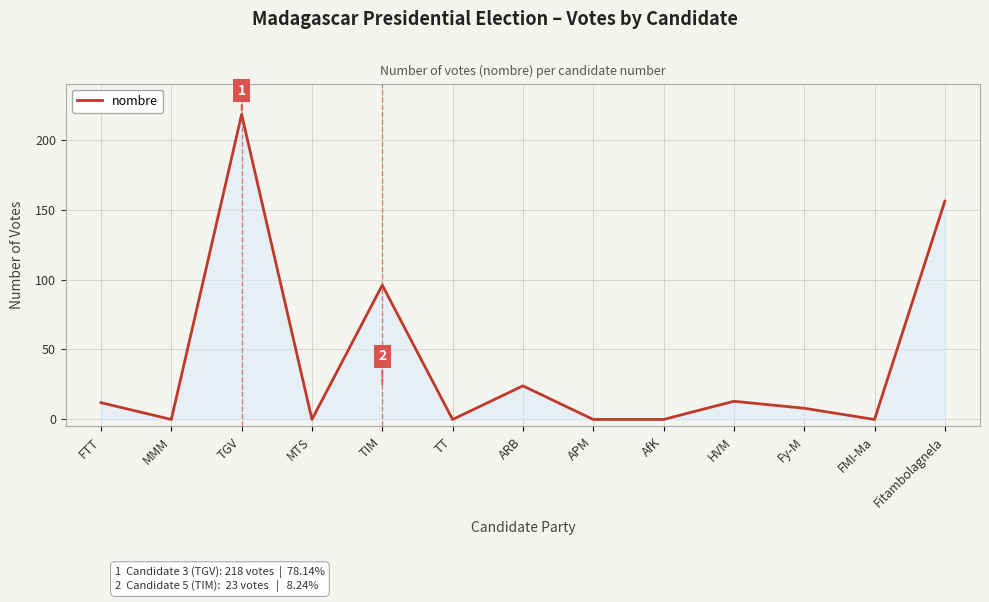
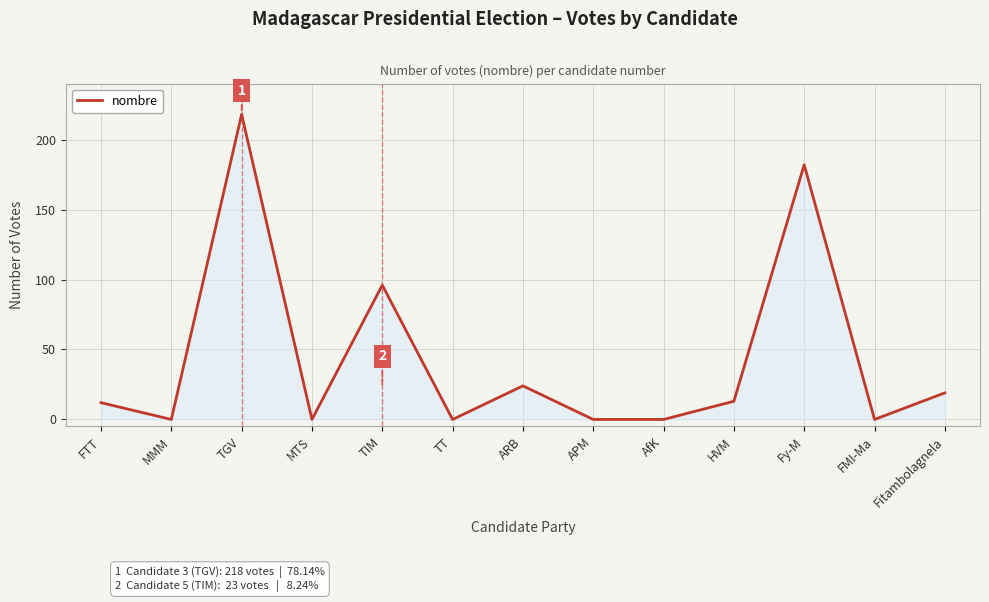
Fy-M: 8 -> 182
Fitambolagnela: 156 -> 19
